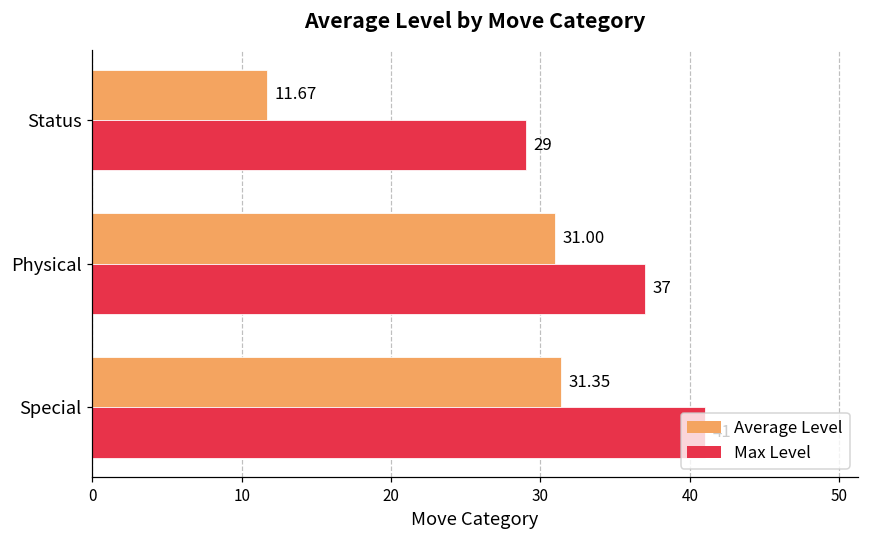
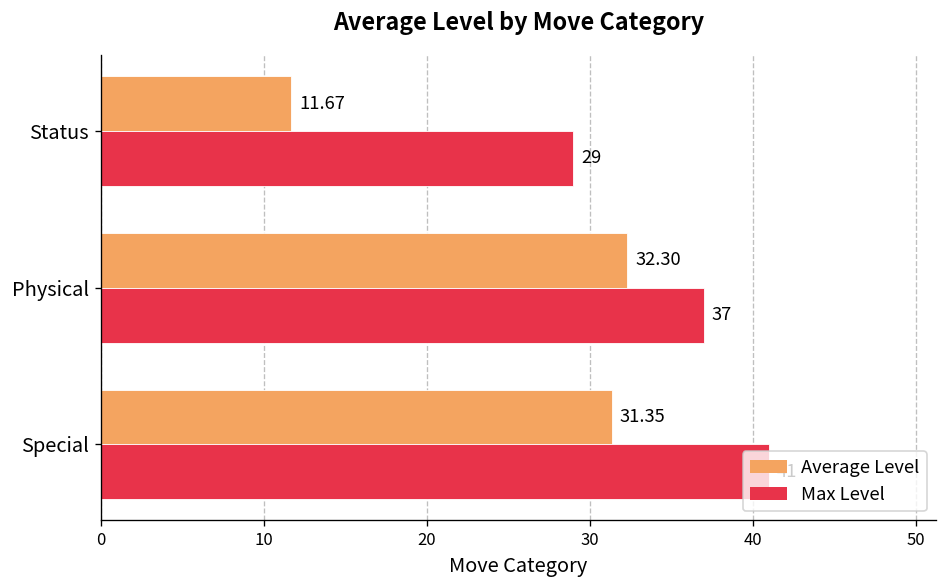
Average Level, Physical: 31.00 -> 32.30
